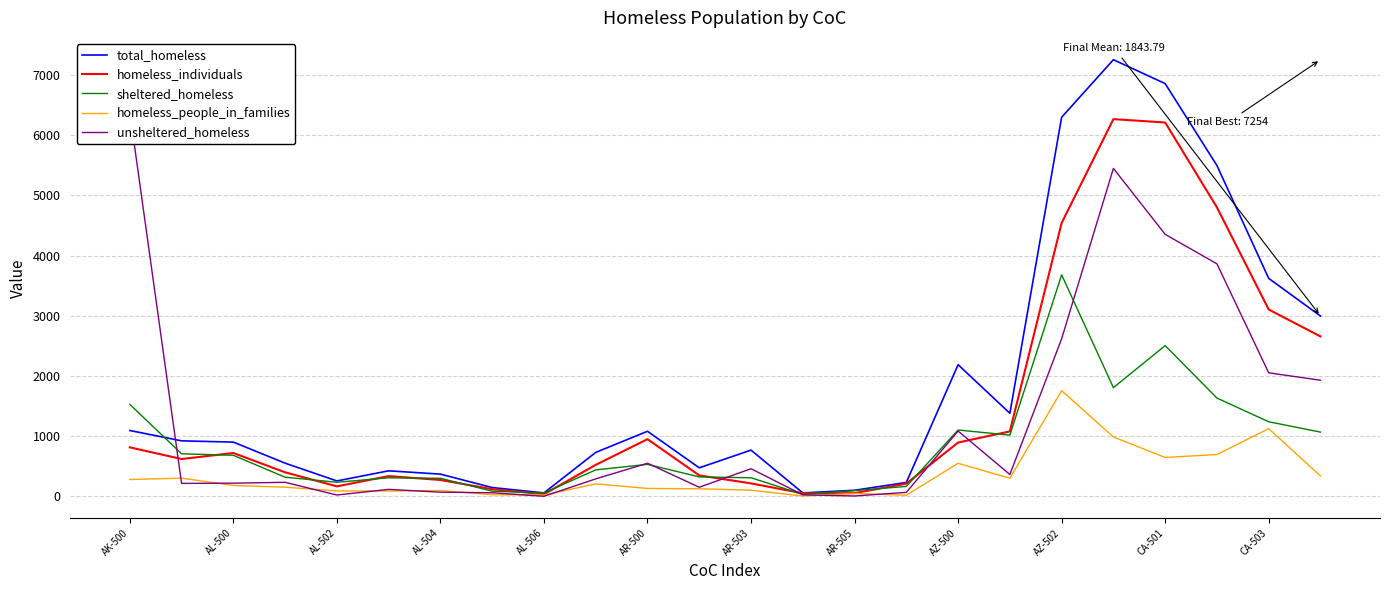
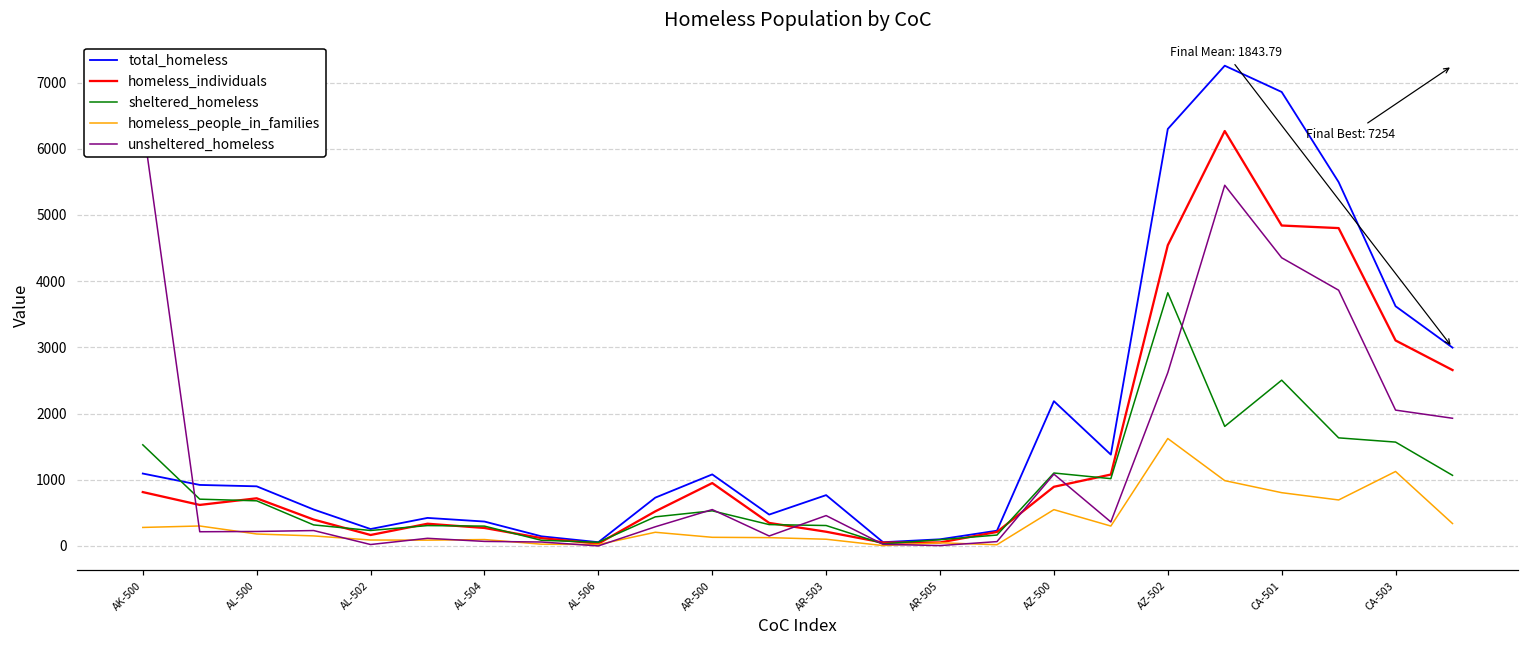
sheltered_homeless, AZ-502: 3700 -> 3800
homeless_people_in_families, AZ-502: 1800 -> 1600
homeless_individuals, CA-501: 6200 -> 4800
homeless_people_in_families, CA-501: 600 -> 800
sheltered_homeless, CA-503: 1200 -> 1600
